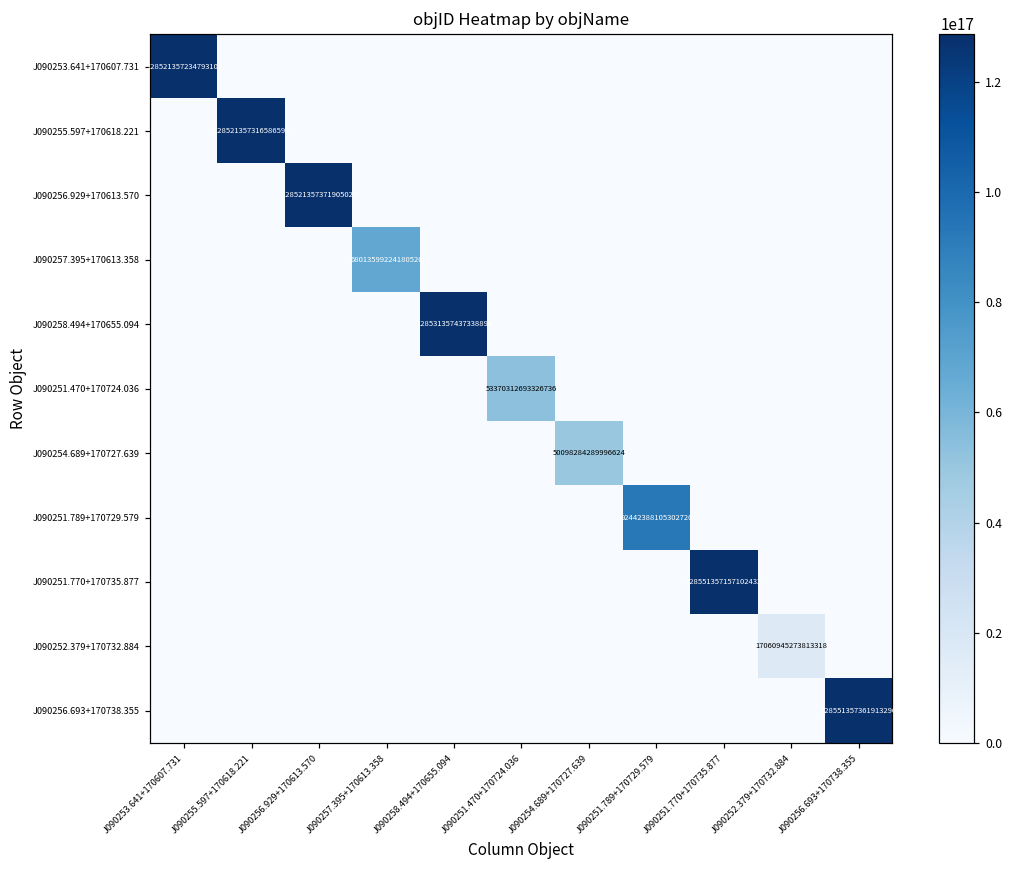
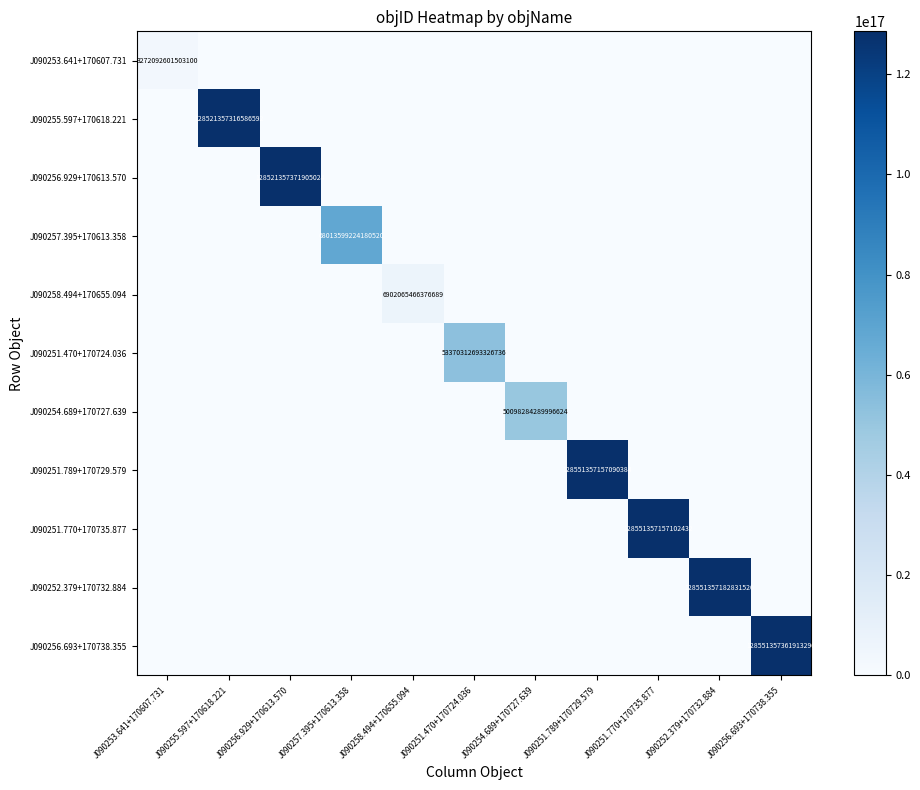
J090253.641+170607.731, J090253.641+170607.731: 128521357234793104 -> 3272092601503100
J090258.494+170655.094, J090258.494+170655.094: 128531357437338896 -> 6902065466376689
J090251.789+170729.579, J090251.789+170729.579: 92442388105302720 -> 128551357157090384
J090252.379+170732.884, J090252.379+170732.884: 17060945273813318 -> 128551357182831520
